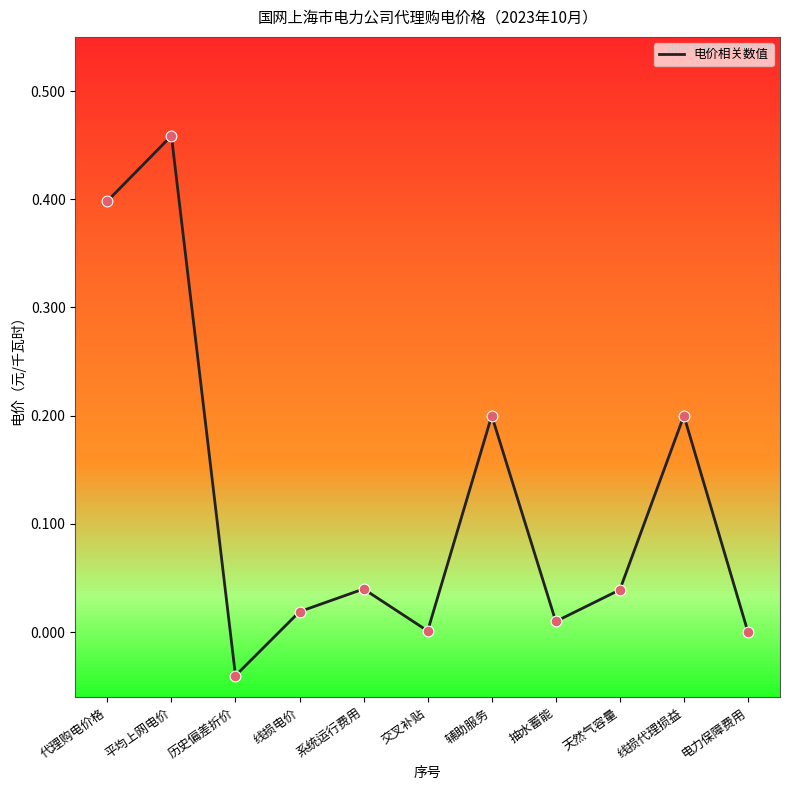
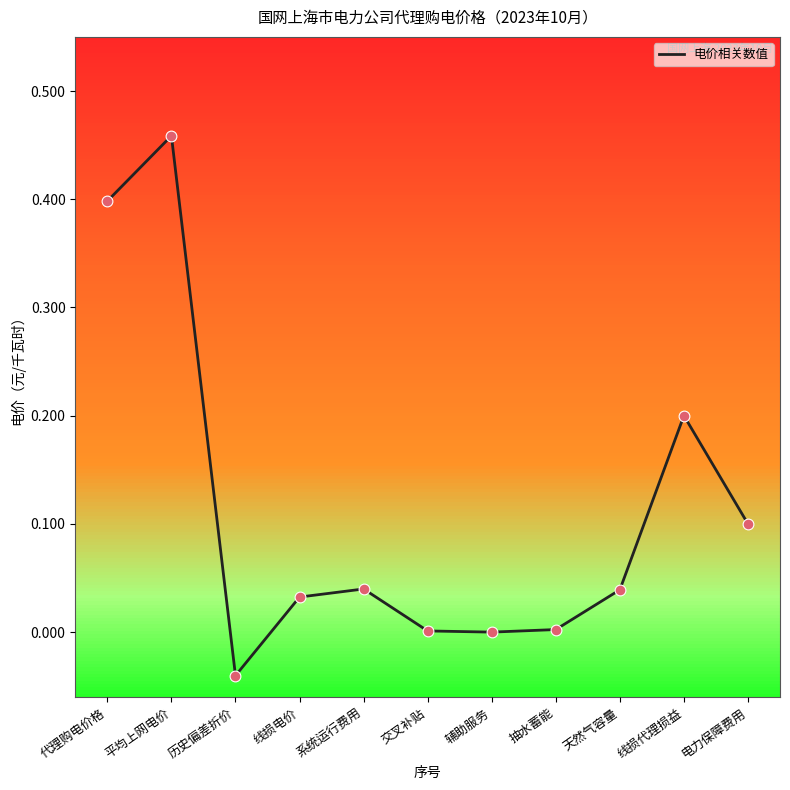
线损电价: 0.019 -> 0.032
辅助服务: 0.2 -> 0.0
抽水蓄能: 0.010 -> 0.002
电力保障费用: 0.0 -> 0.1
